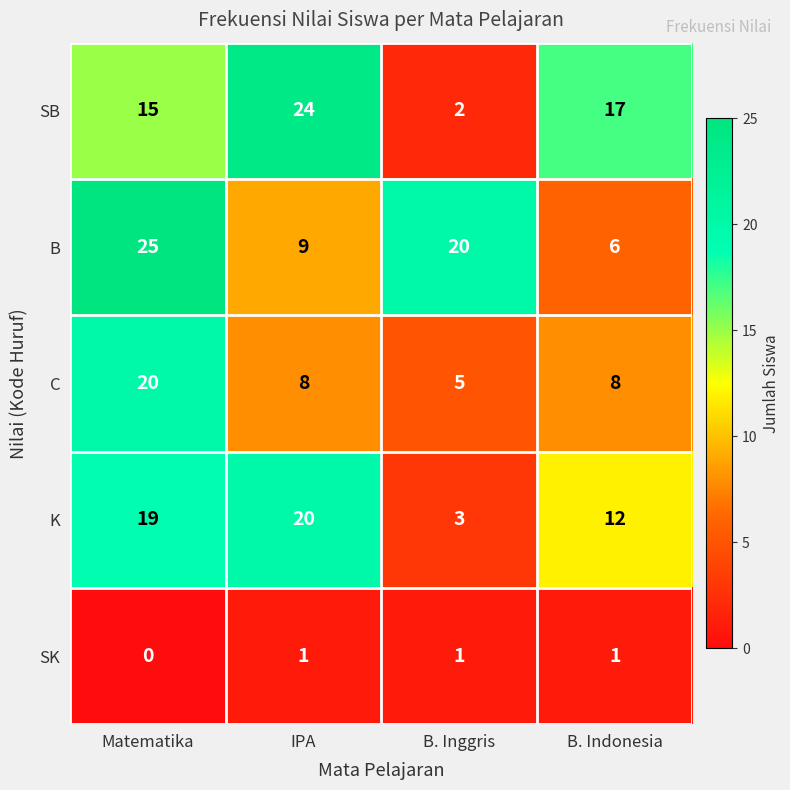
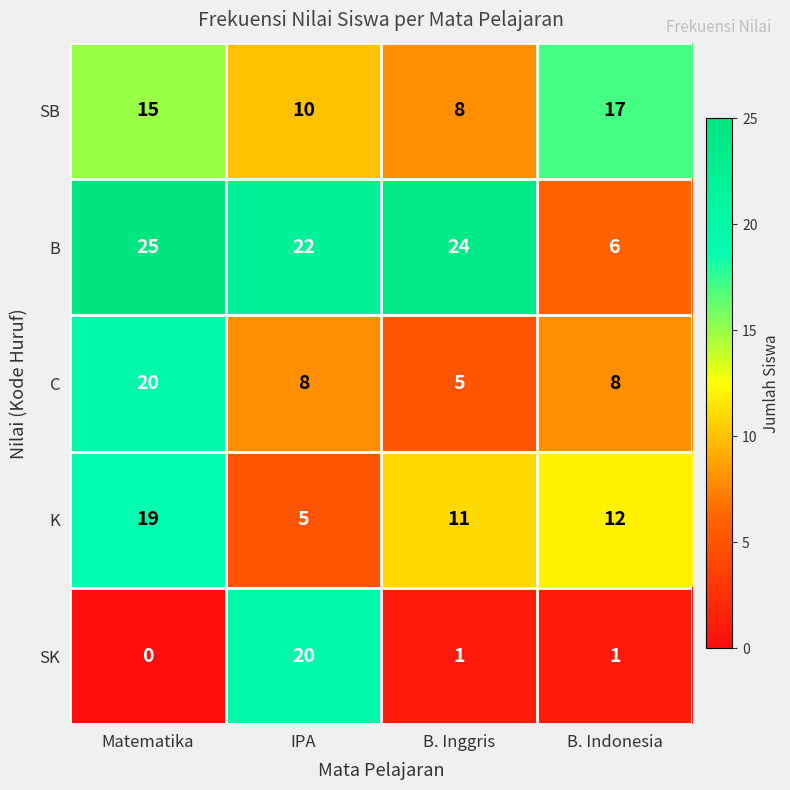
SB, IPA: 24 -> 10
SB, B. Inggris: 2 -> 8
B, IPA: 9 -> 22
B, B. Inggris: 20 -> 24
K, IPA: 20 -> 5
K, B. Inggris: 3 -> 11
SK, IPA: 1 -> 20
